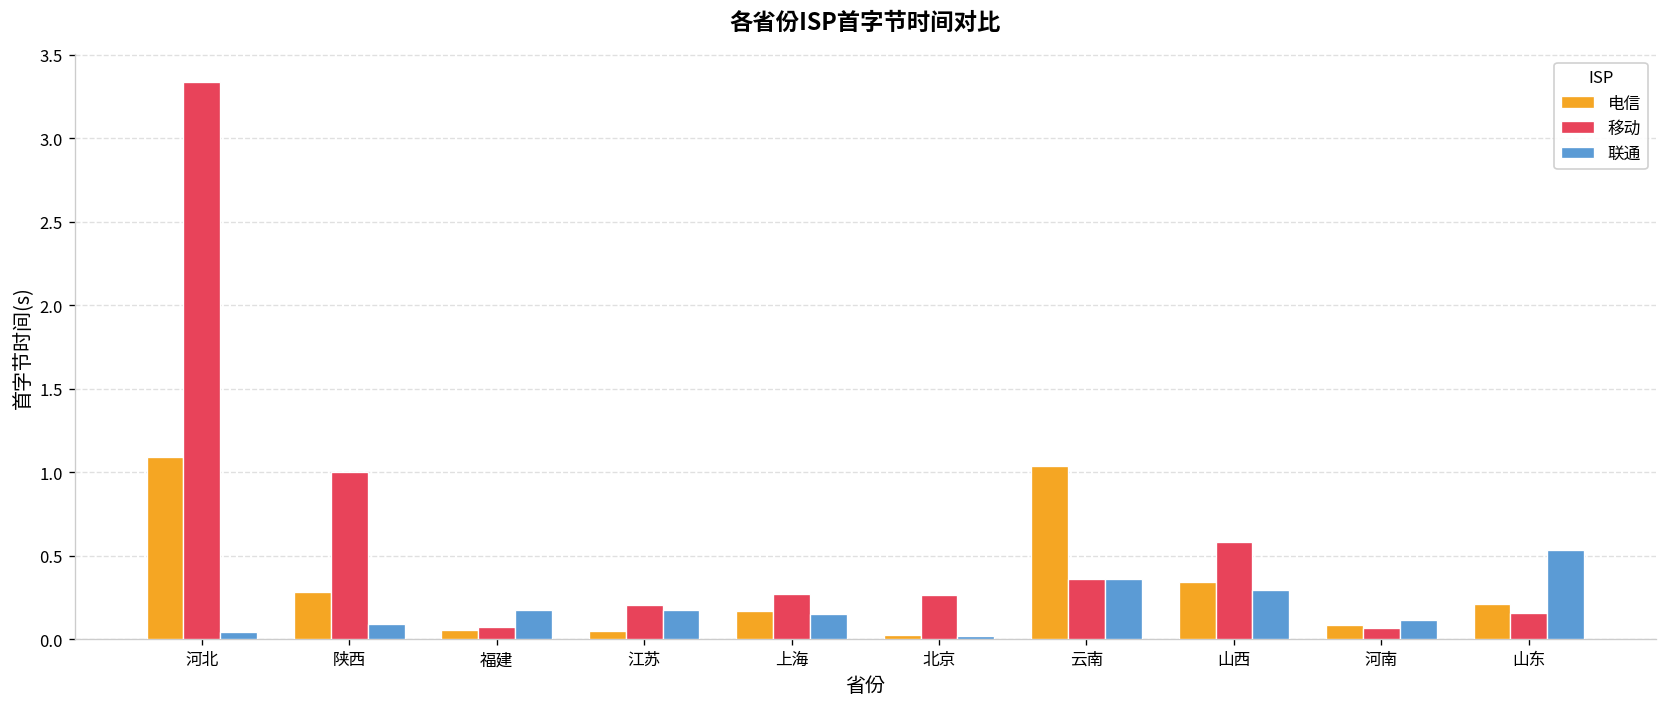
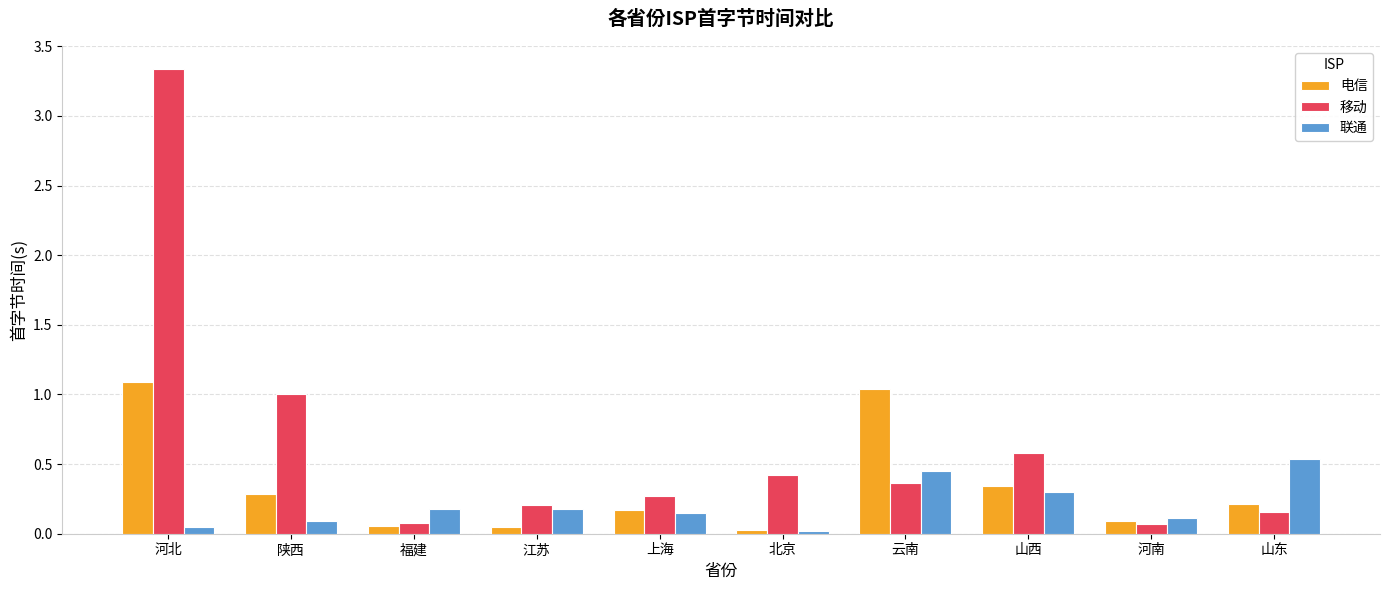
移动, 北京: 0.27 -> 0.42
联通, 云南: 0.36 -> 0.45
